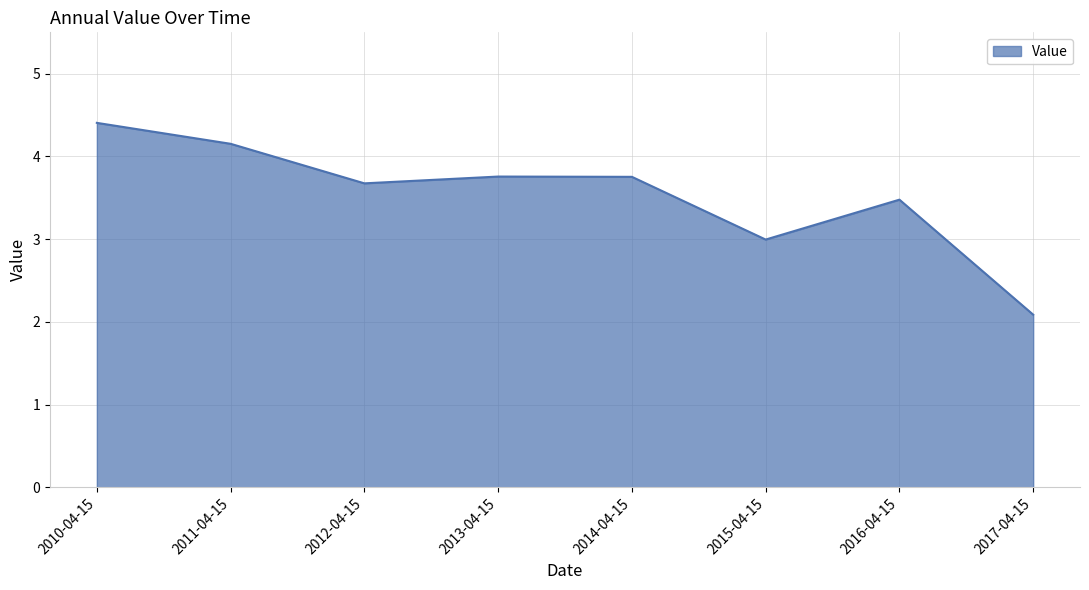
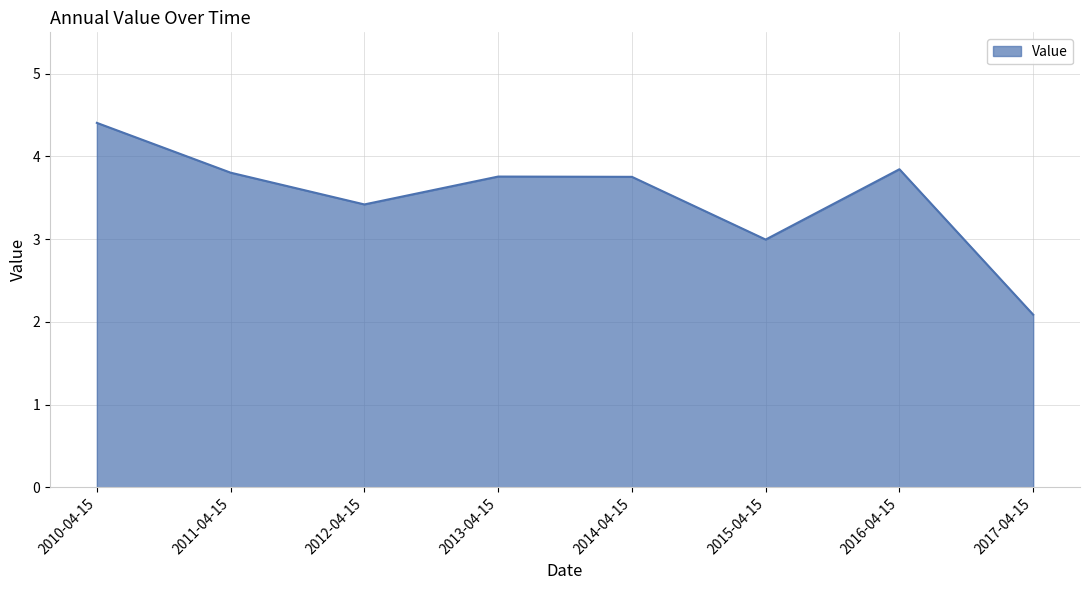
2011-04-15: 4.2 -> 3.8
2012-04-15: 3.7 -> 3.4
2016-04-15: 3.5 -> 3.8
